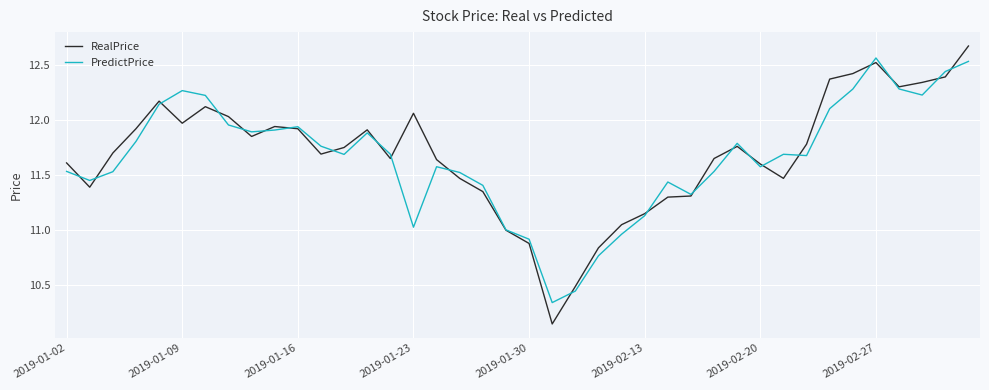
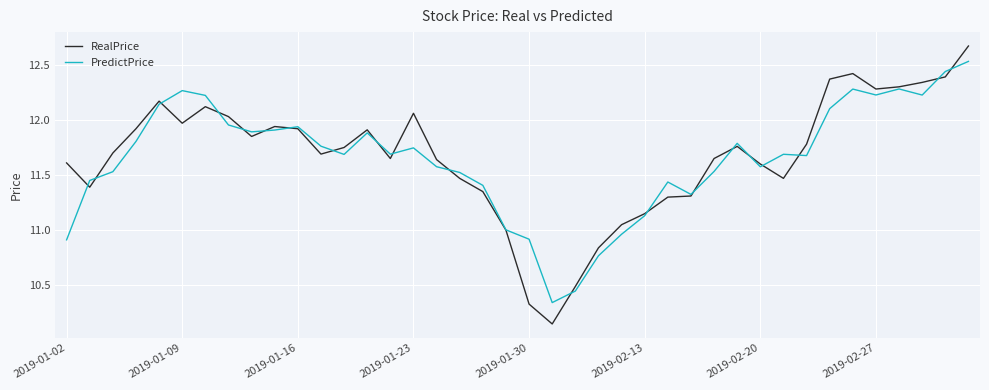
PredictPrice, 2019-01-02: 11.53 -> 10.91
PredictPrice, 2019-01-23: 11.03 -> 11.75
RealPrice, 2019-01-30: 10.88 -> 10.33
RealPrice, 2019-02-27: 12.52 -> 12.28
PredictPrice, 2019-02-27: 12.56 -> 12.23
